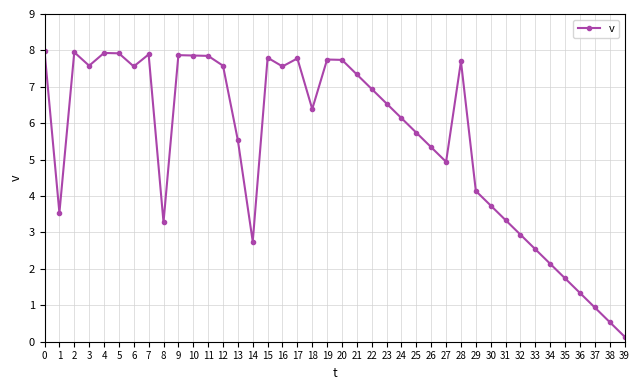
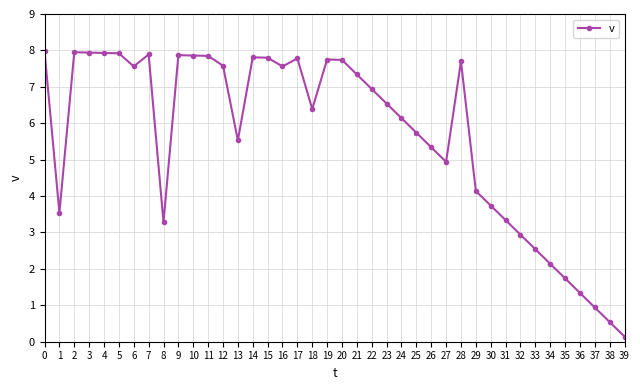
3: 7.6 -> 7.9
14: 2.8 -> 7.8
